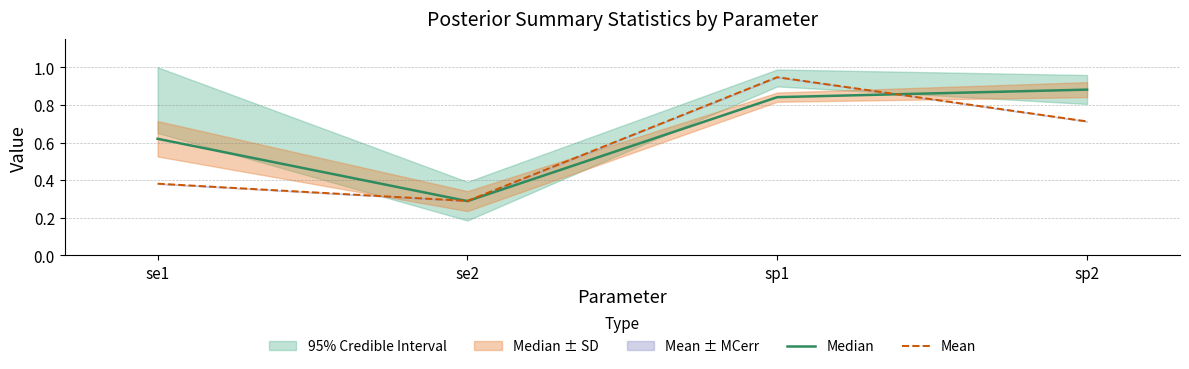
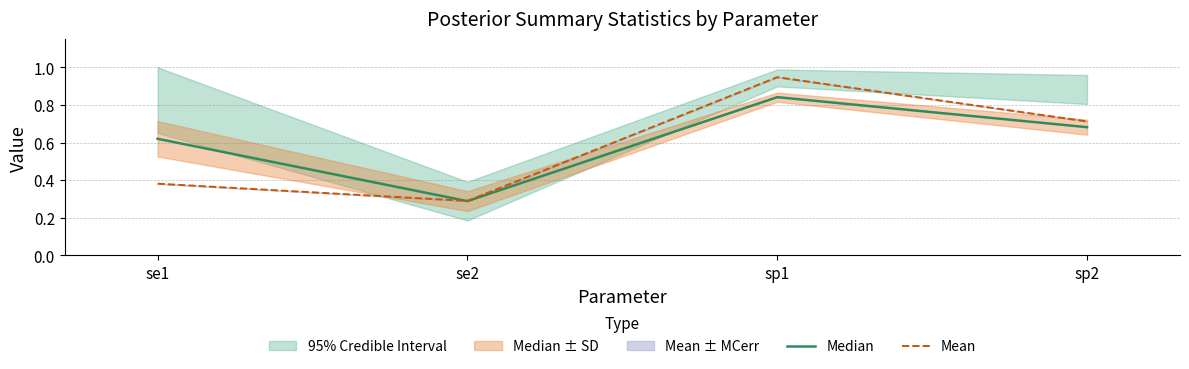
Median, sp2: 0.88 -> 0.68
